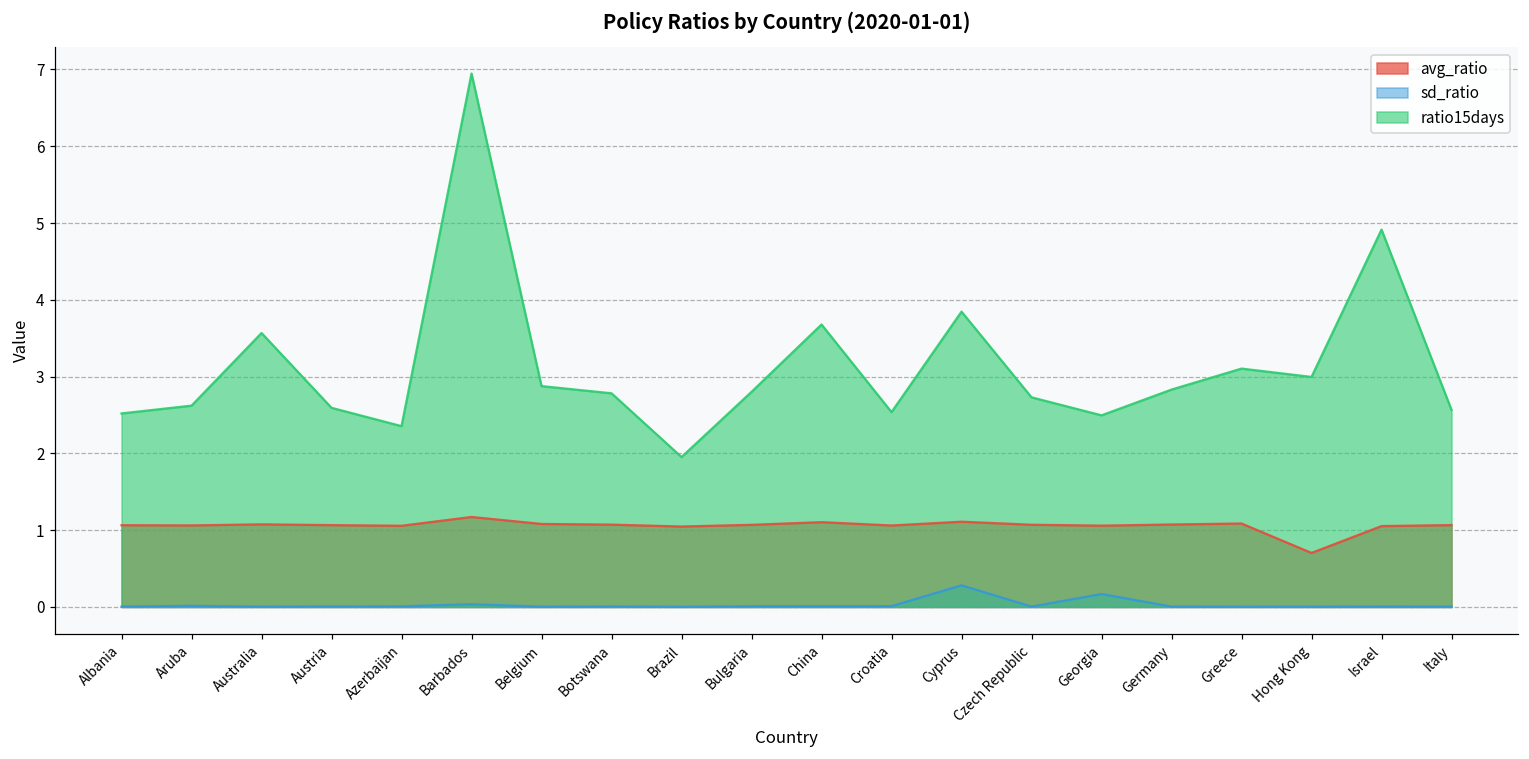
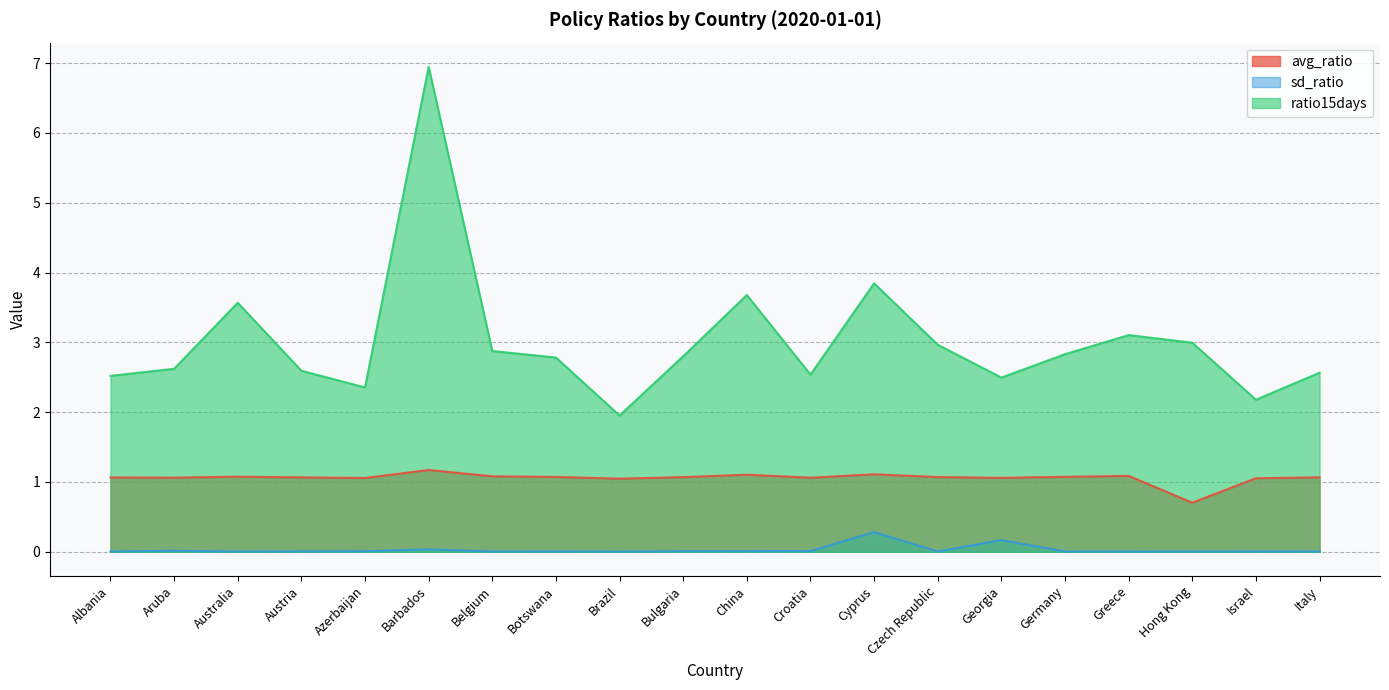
ratio15days, Czech Republic: 2.7 -> 3.0
ratio15days, Israel: 4.9 -> 2.2
